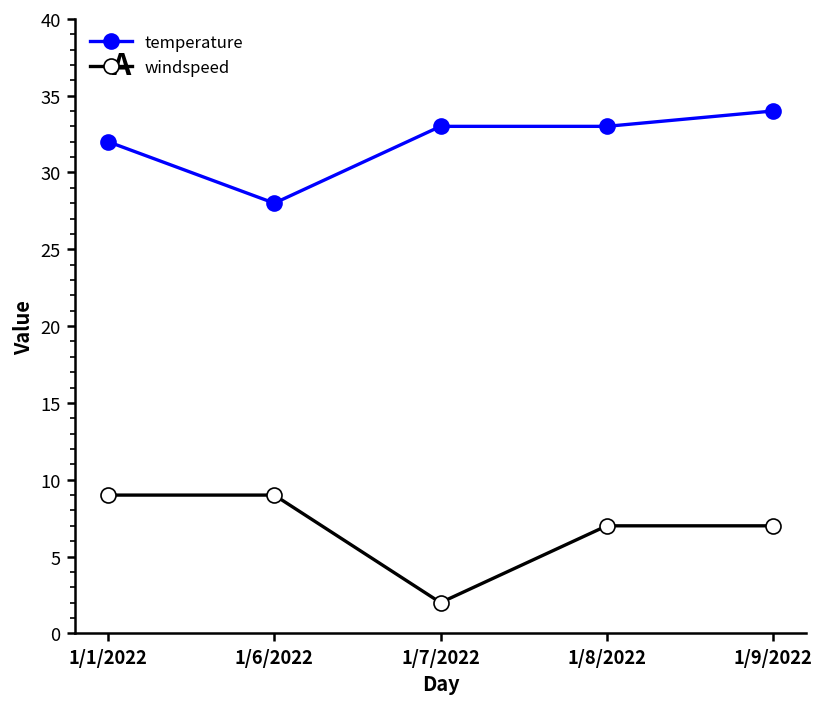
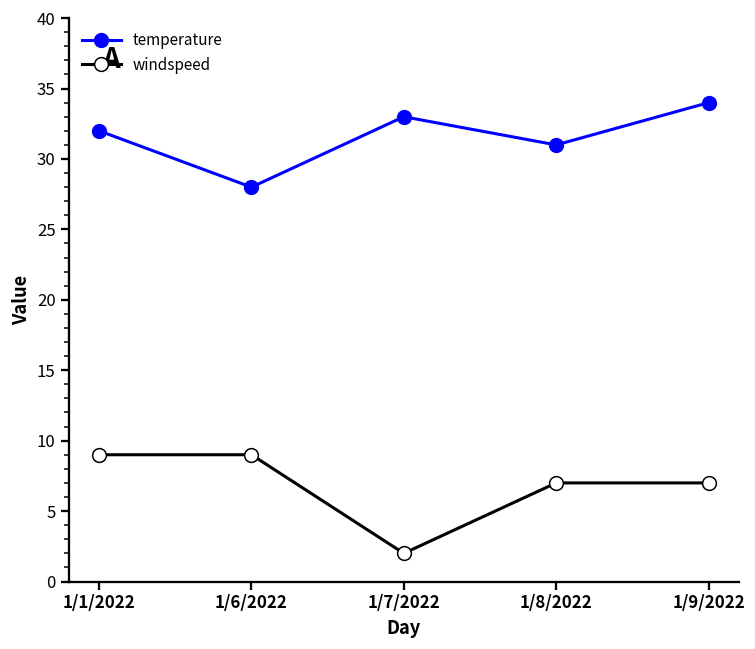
temperature, 1/8/2022: 33 -> 31
